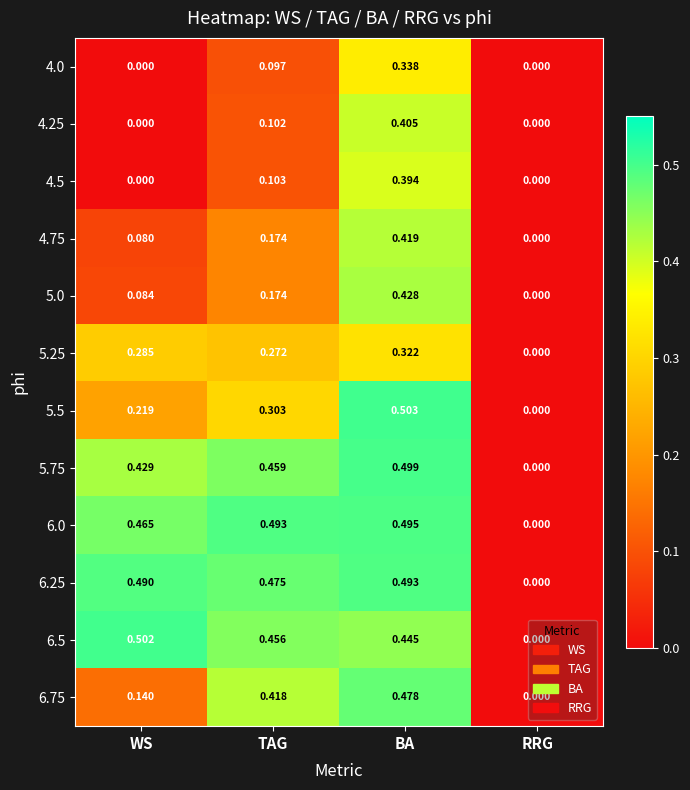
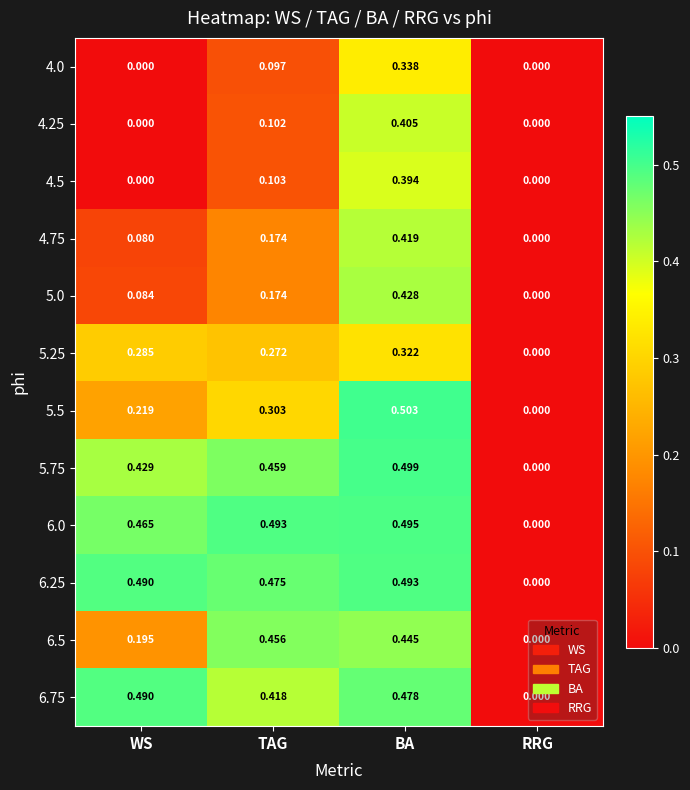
6.5, WS: 0.502 -> 0.195
6.75, WS: 0.140 -> 0.490
